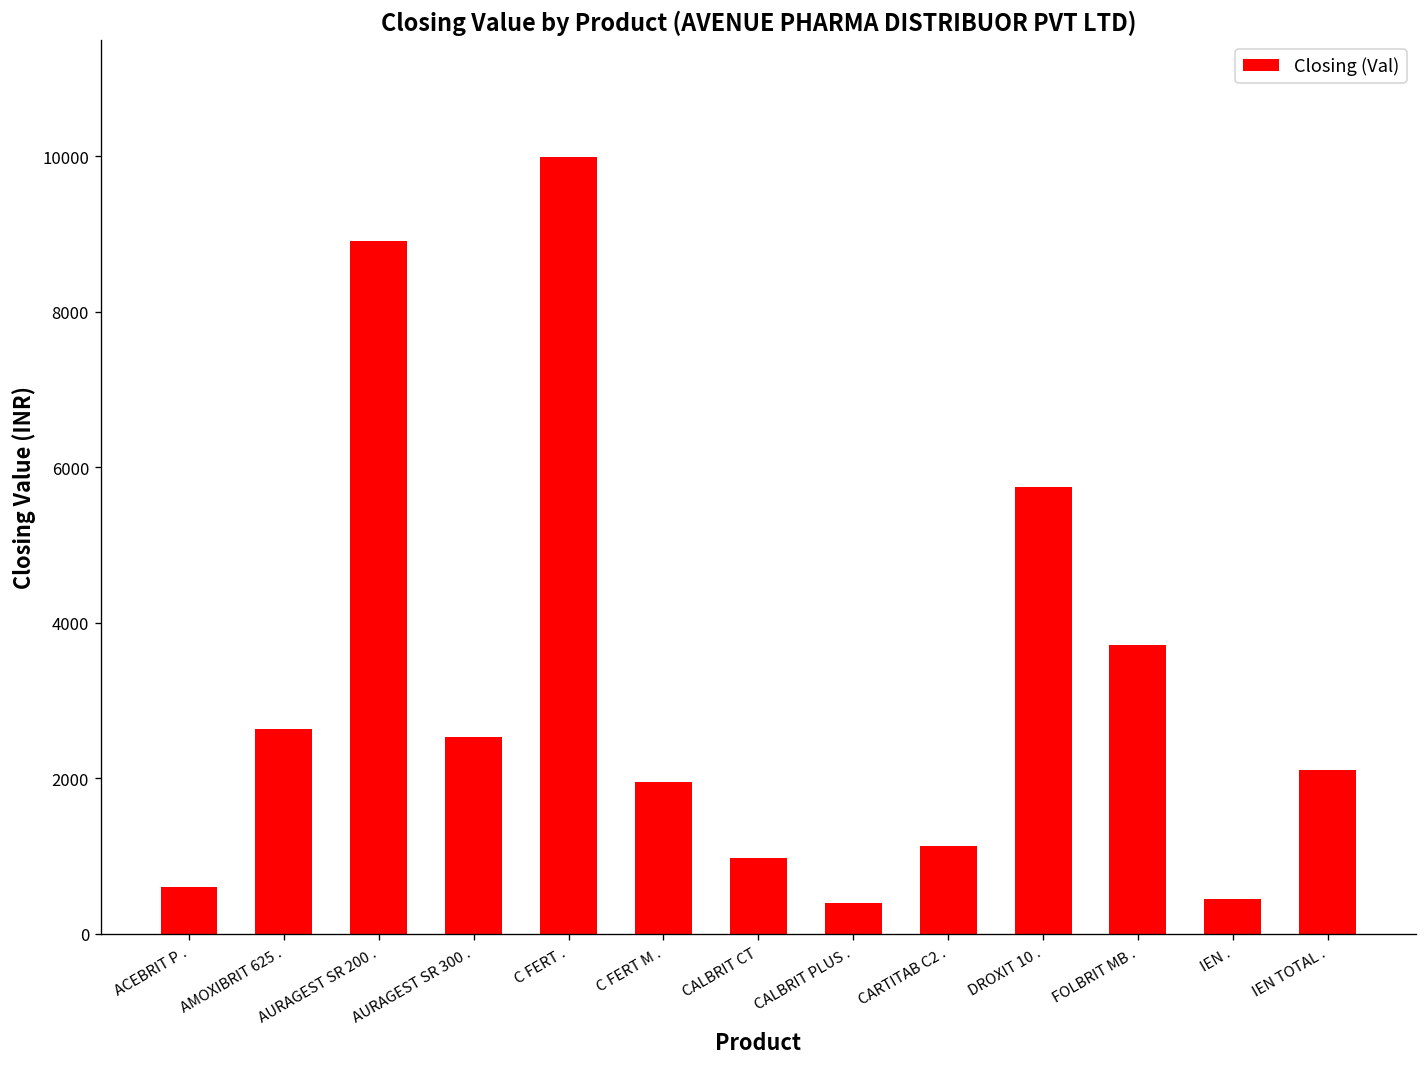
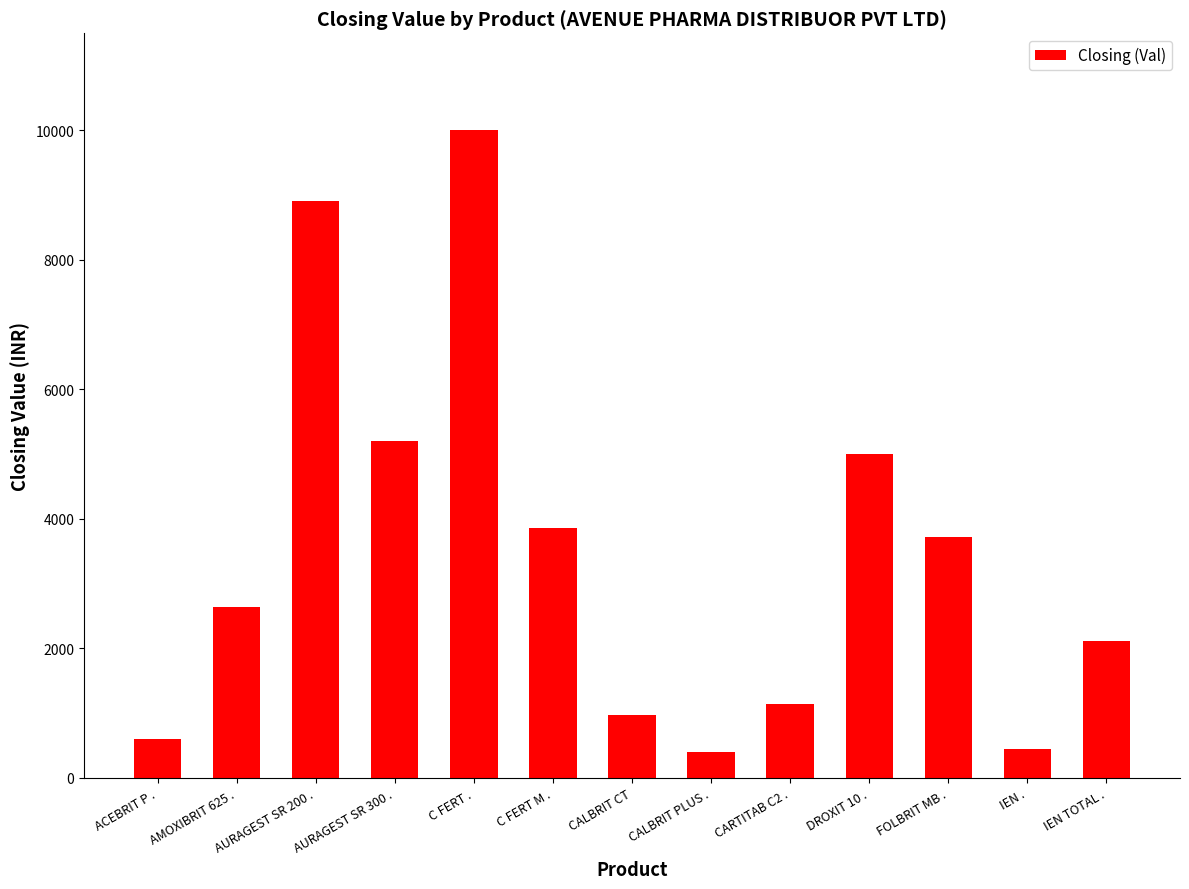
AURAGEST SR 300 .: 2500 -> 5200
C FERT M .: 1900 -> 3900
DROXIT 10 .: 5700 -> 5000
